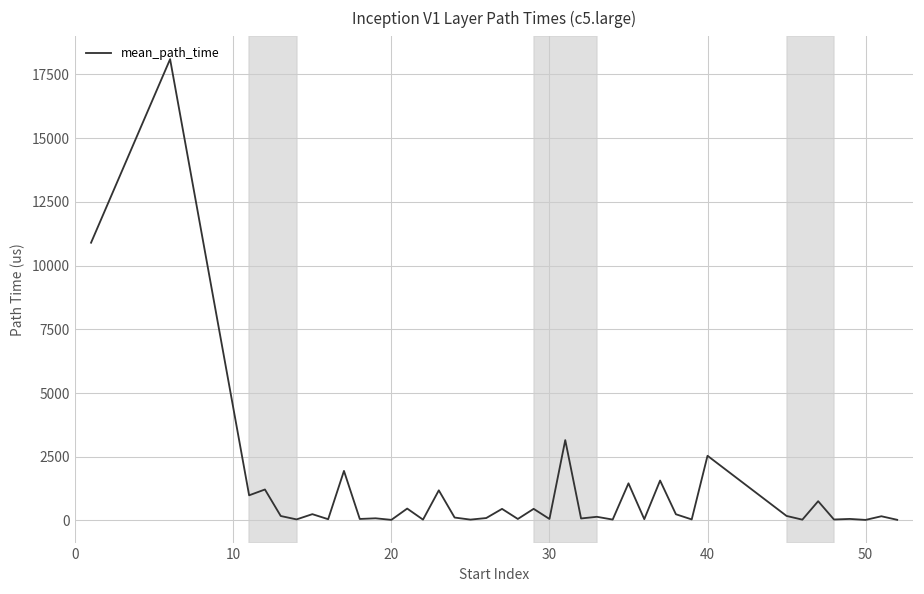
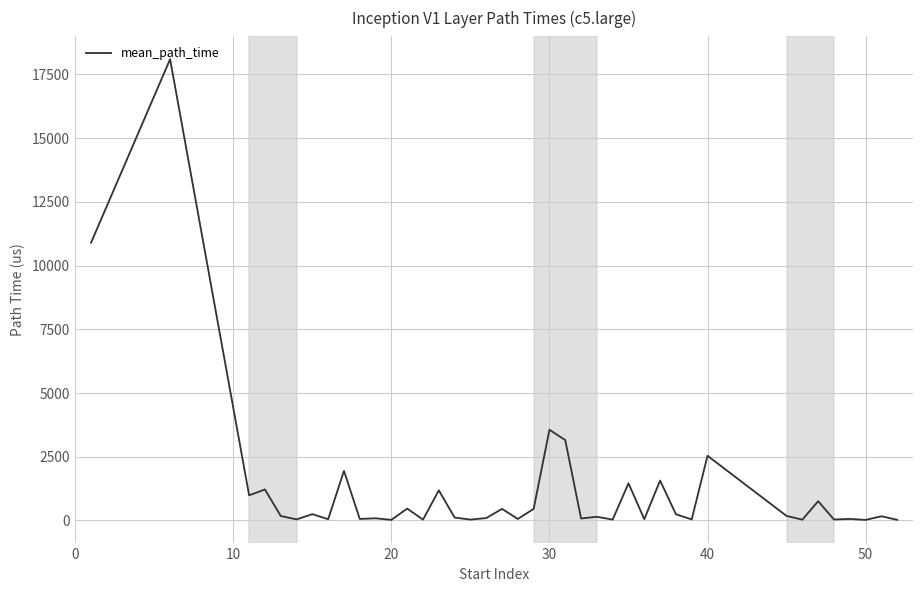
30: 100 -> 3600
